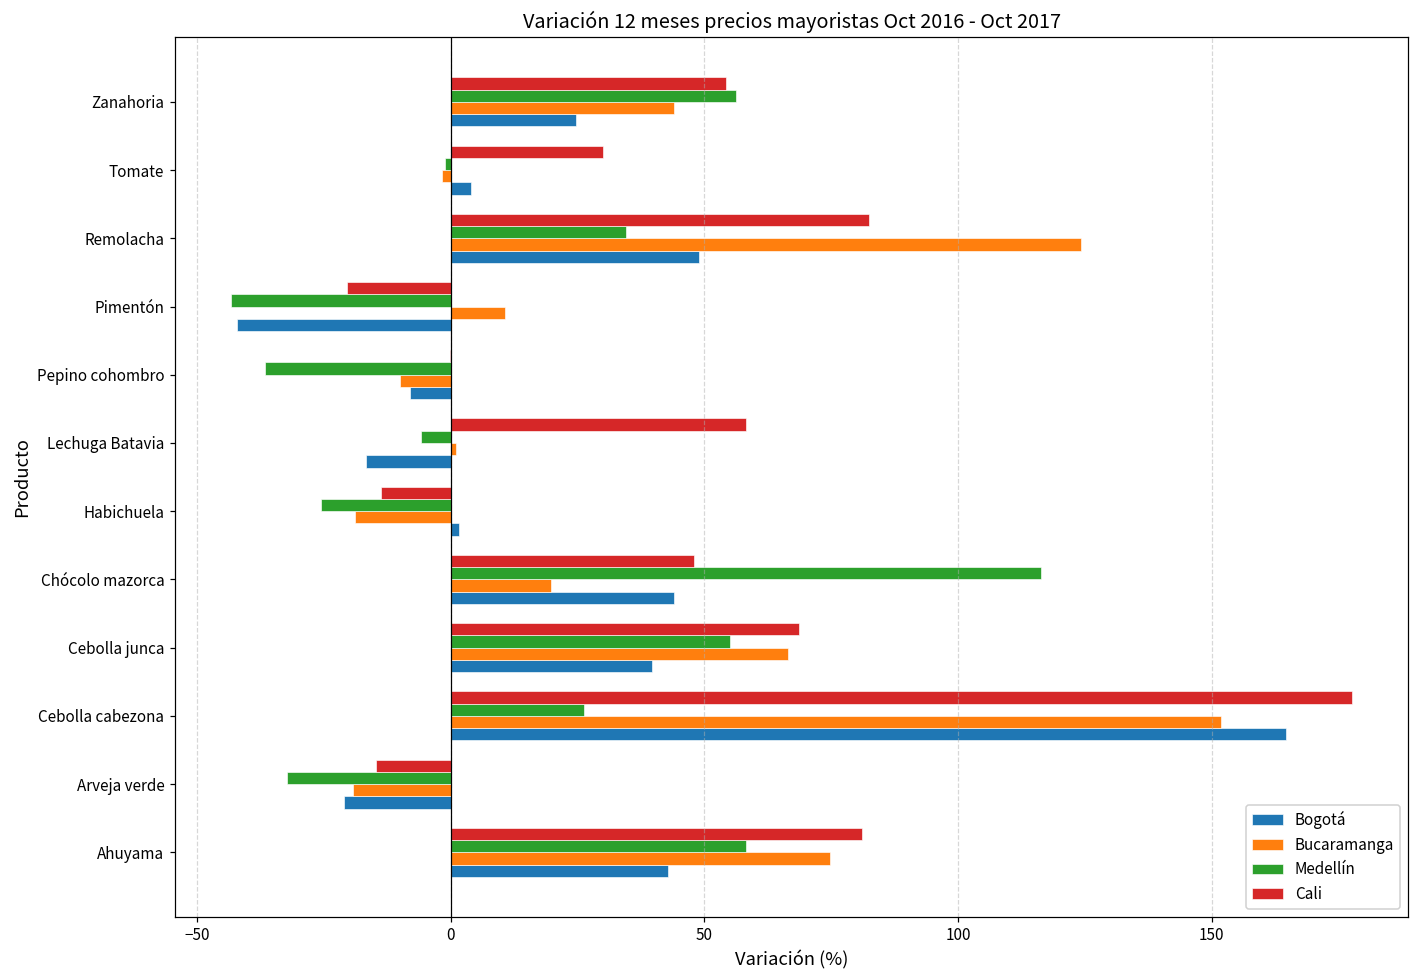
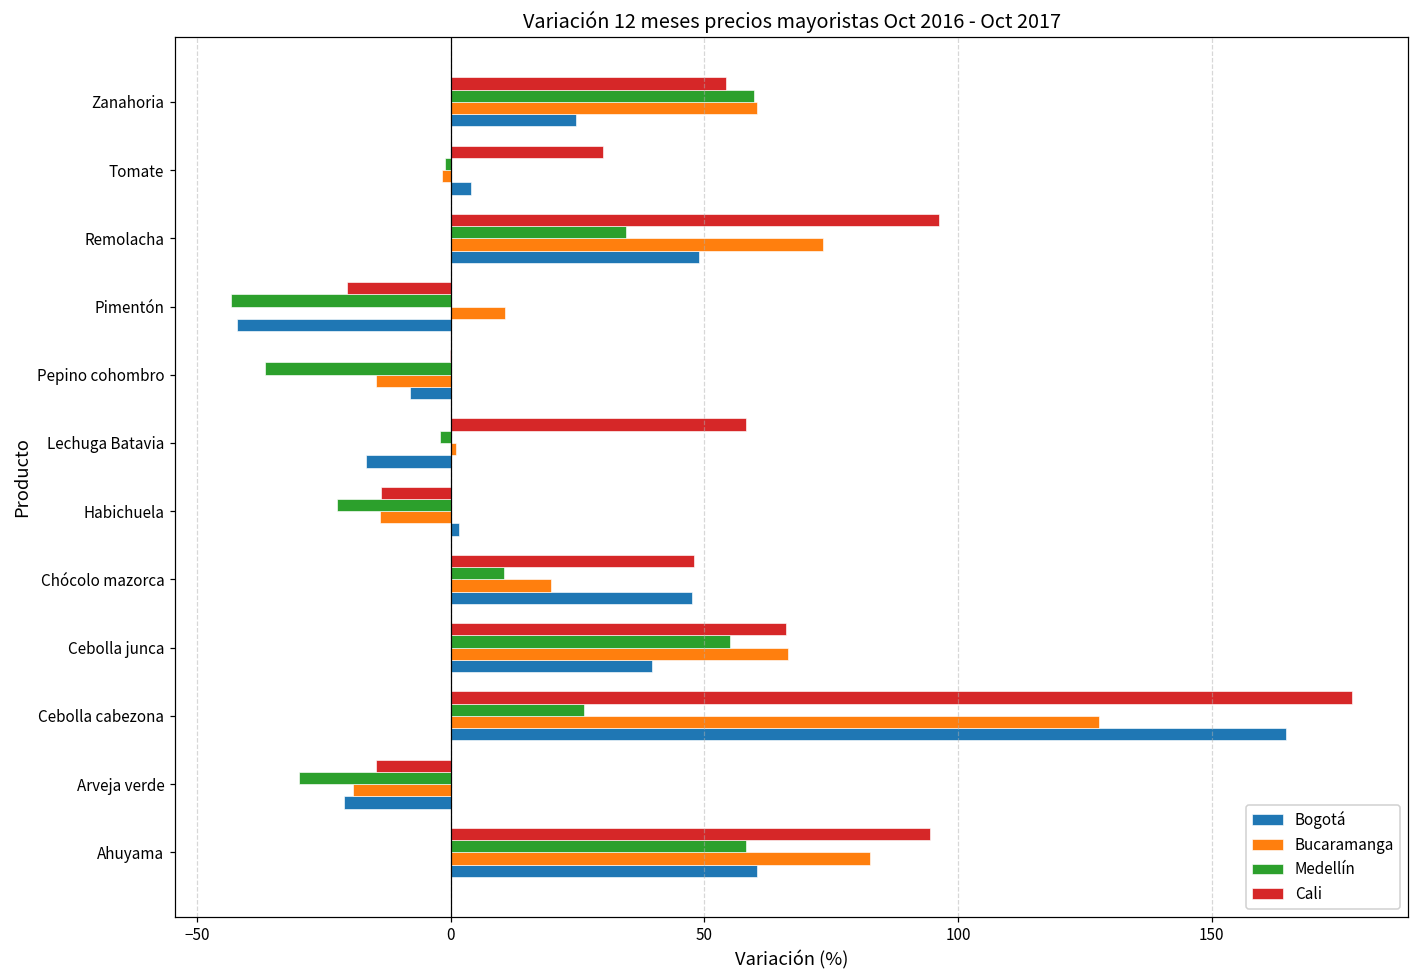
Medellín, Zanahoria: 56 -> 60
Bucaramanga, Zanahoria: 44 -> 60
Cali, Remolacha: 83 -> 96
Bucaramanga, Remolacha: 124 -> 73
Bucaramanga, Pepino cohombro: -10 -> -15
Medellín, Lechuga Batavia: -6 -> -2
Medellín, Habichuela: -26 -> -22
Bucaramanga, Habichuela: -19 -> -14
Medellín, Chócolo mazorca: 116 -> 11
Bogotá, Chócolo mazorca: 44 -> 47
Cali, Cebolla junca: 69 -> 66
Bucaramanga, Cebolla cabezona: 152 -> 128
Medellín, Arveja verde: -32 -> -30
Cali, Ahuyama: 81 -> 94
Bucaramanga, Ahuyama: 75 -> 83
Bogotá, Ahuyama: 43 -> 60
